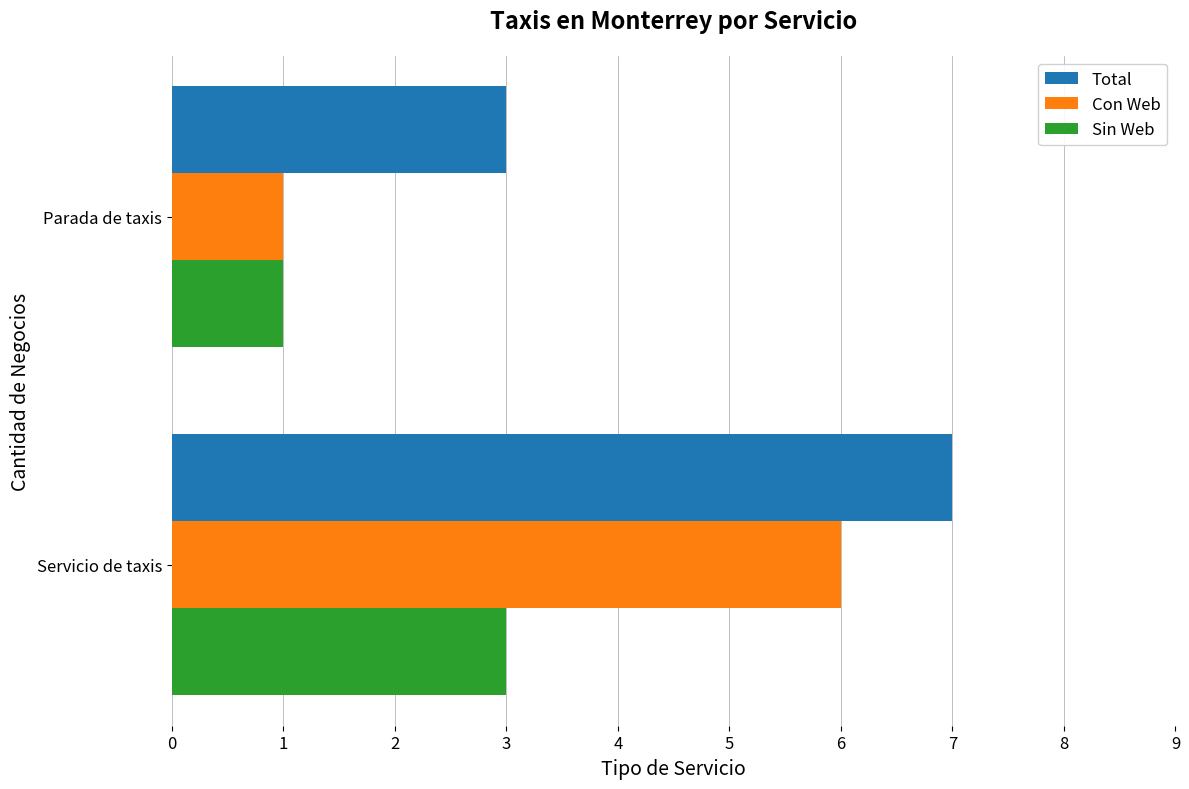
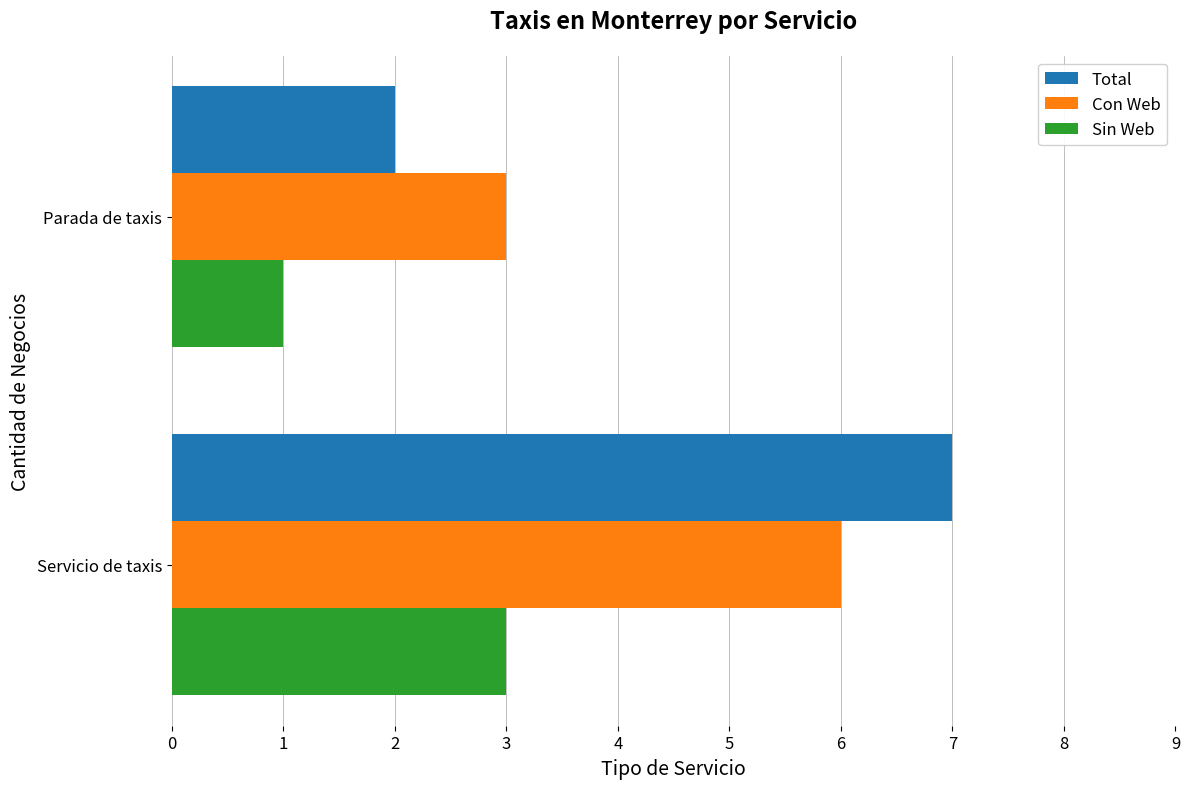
Total, Parada de taxis: 3 -> 2
Con Web, Parada de taxis: 1 -> 3
